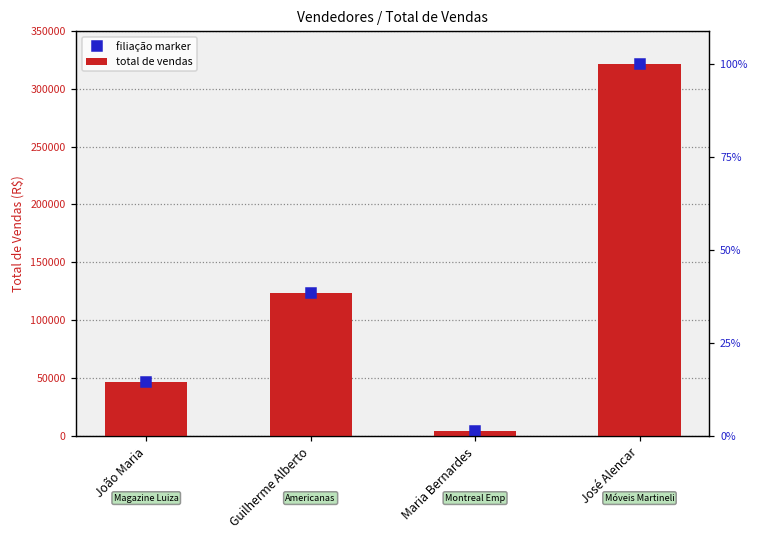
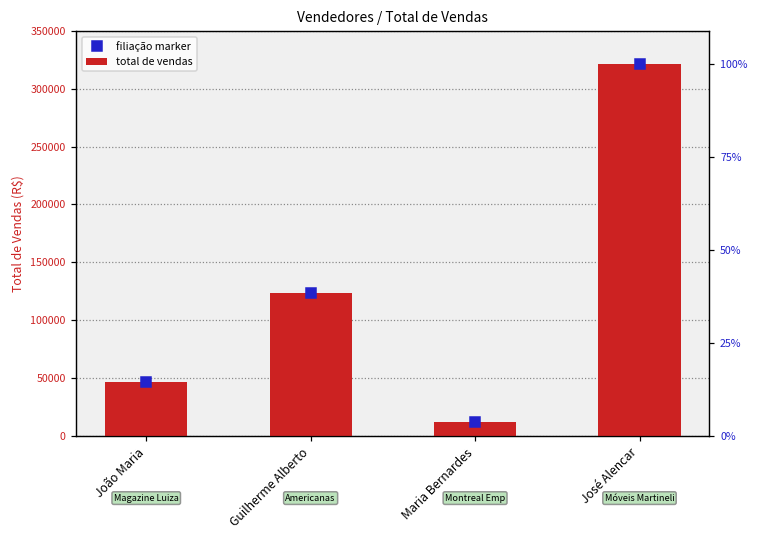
total de vendas, Maria Bernardes: 4000 -> 12000
